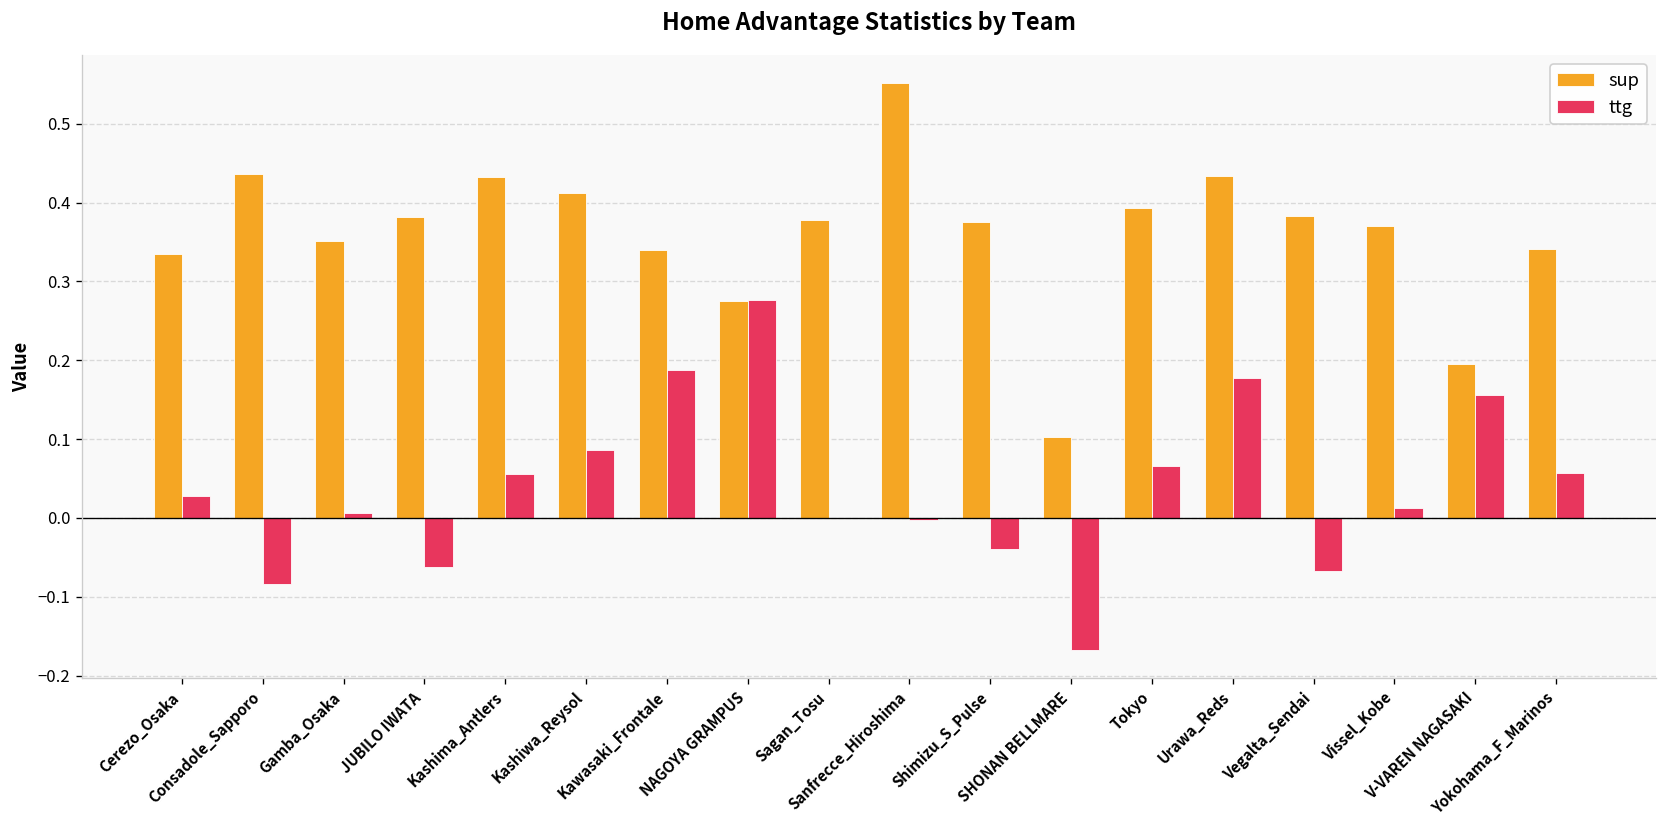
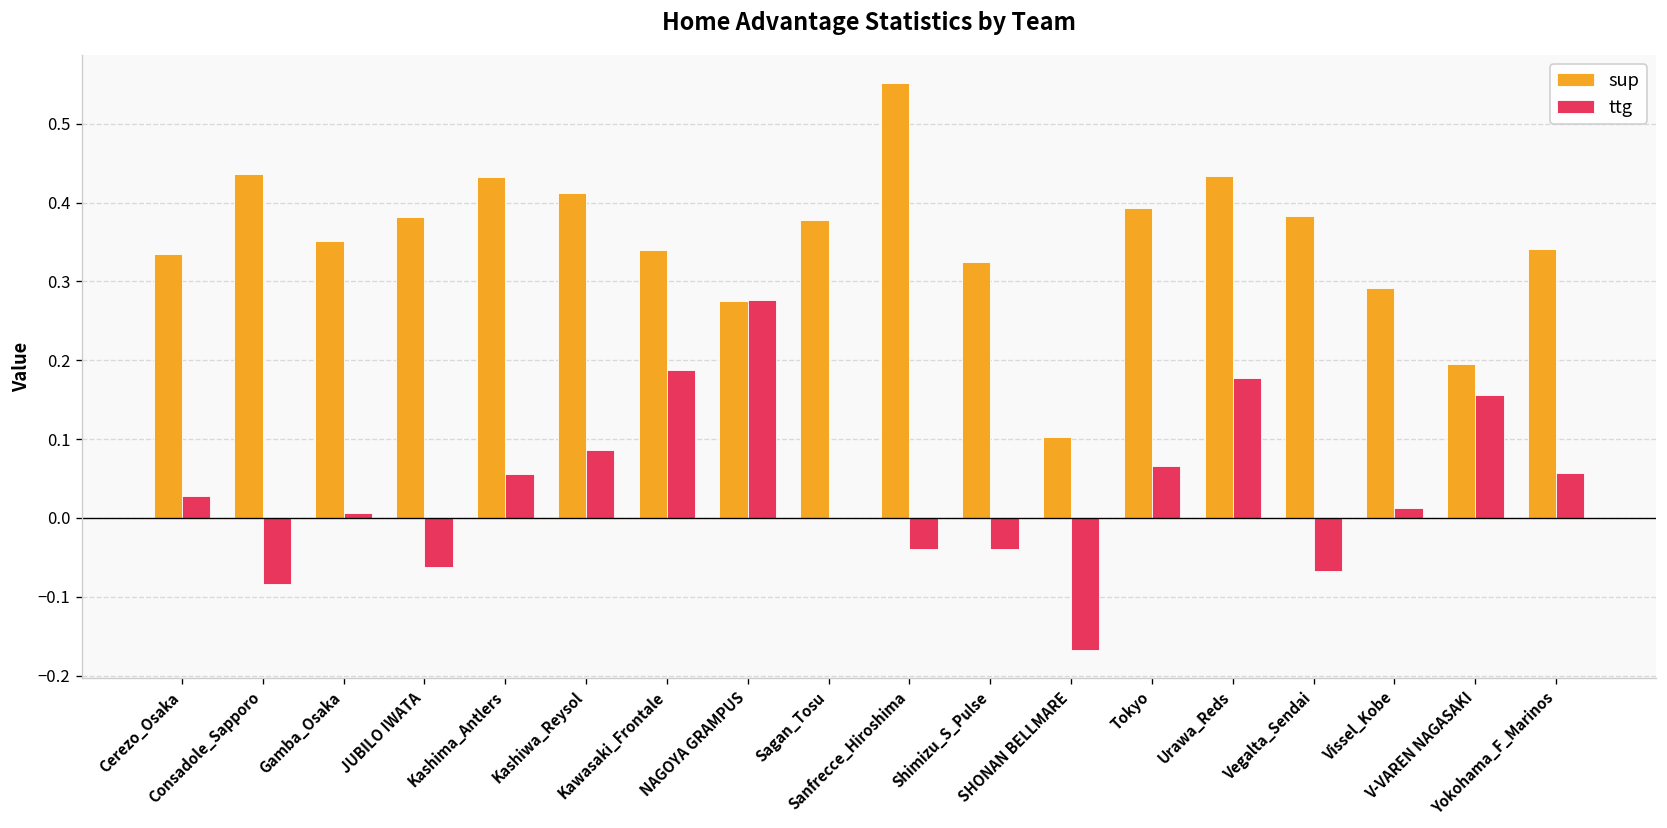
ttg, Sanfrecce_Hiroshima: 0.00 -> -0.04
sup, Shimizu_S_Pulse: 0.38 -> 0.32
sup, Vissel_Kobe: 0.37 -> 0.29
